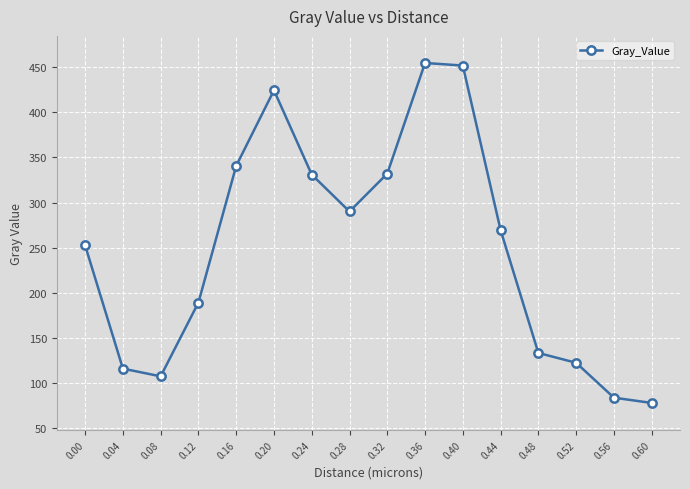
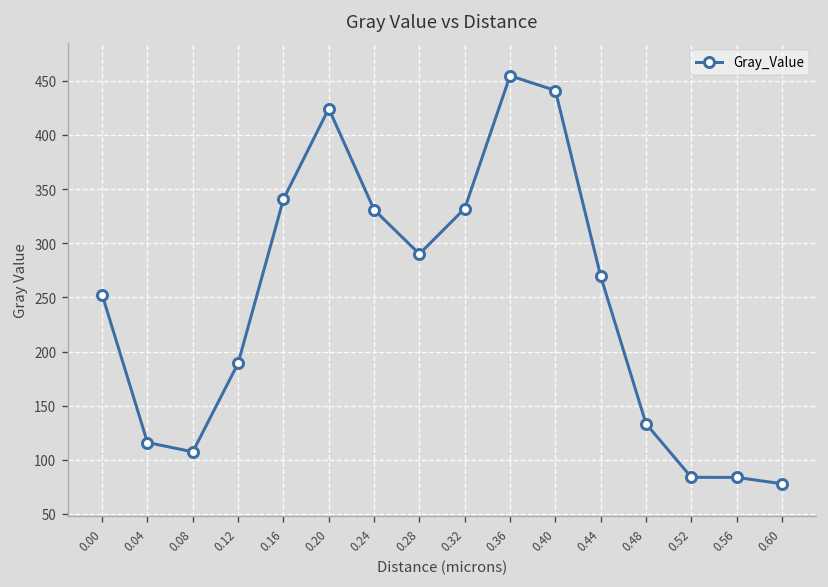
0.40: 450 -> 440
0.52: 120 -> 80
